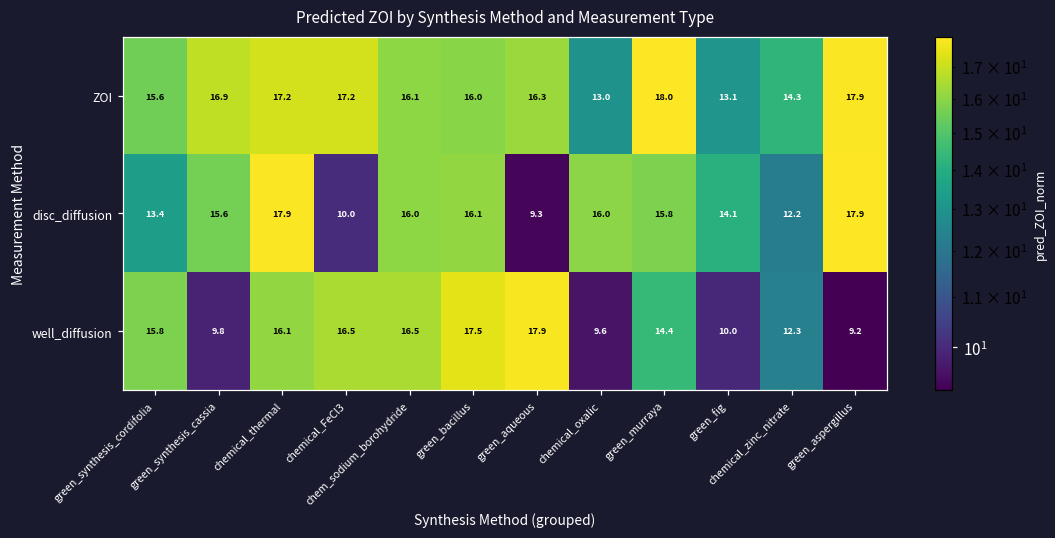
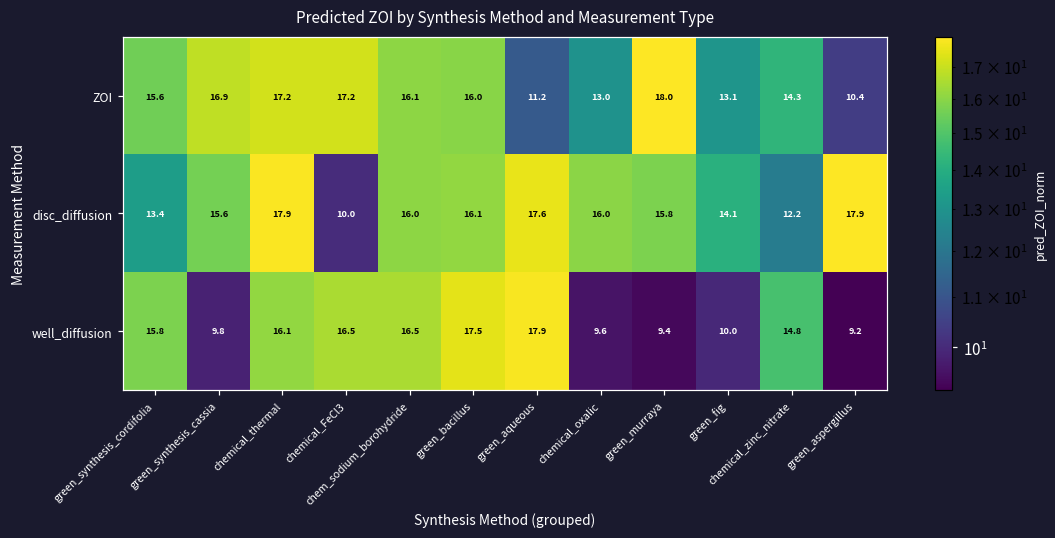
ZOI, green_aqueous: 16.3 -> 11.2
ZOI, green_aspergillus: 17.9 -> 10.4
disc_diffusion, green_aqueous: 9.3 -> 17.6
well_diffusion, green_murraya: 14.4 -> 9.4
well_diffusion, chemical_zinc_nitrate: 12.3 -> 14.8
